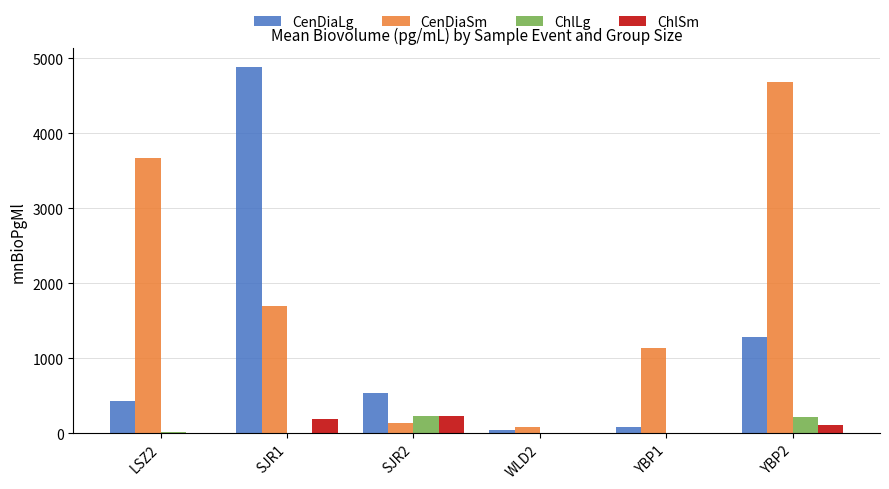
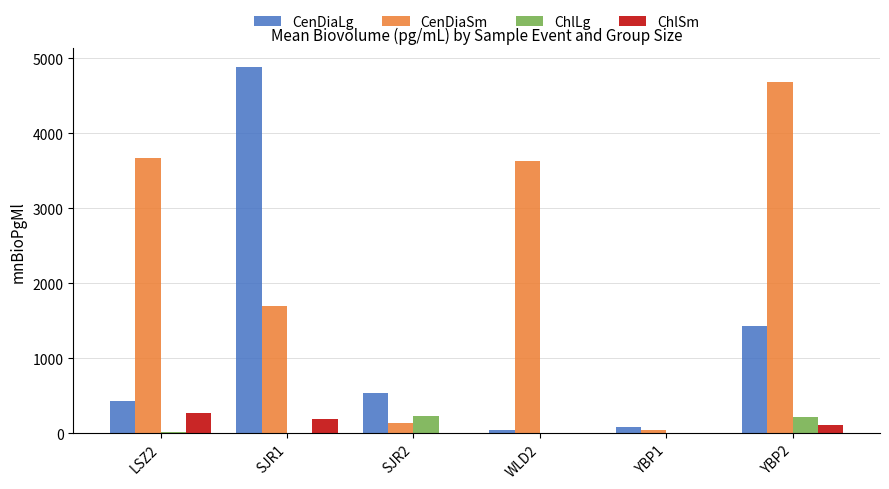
ChlSm, LSZ2: 0 -> 300
ChlSm, SJR2: 200 -> 0
CenDiaSm, WLD2: 100 -> 3600
CenDiaSm, YBP1: 1100 -> 0
CenDiaLg, YBP2: 1300 -> 1400
